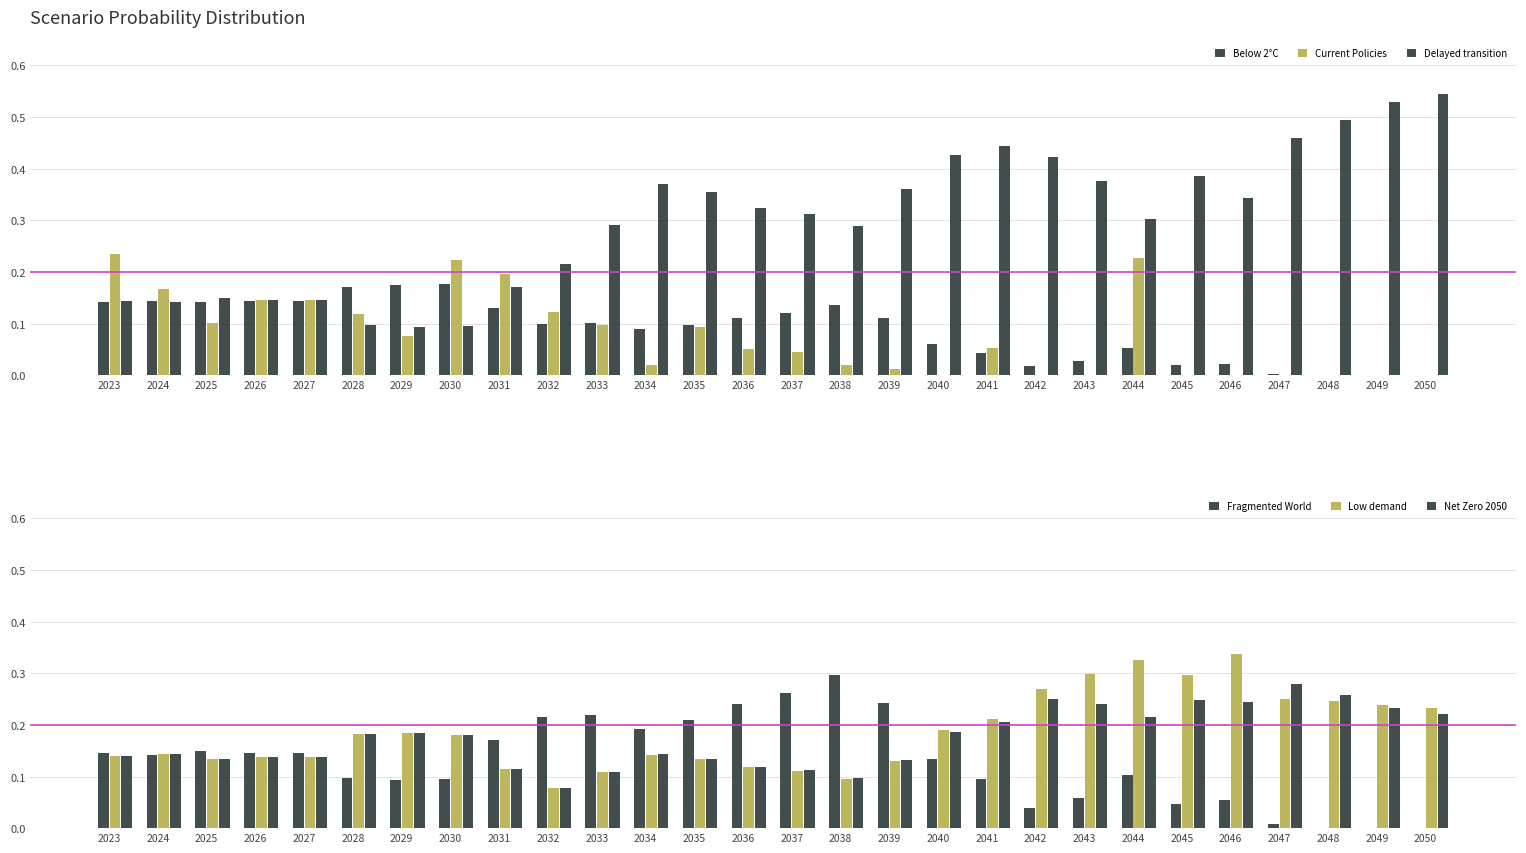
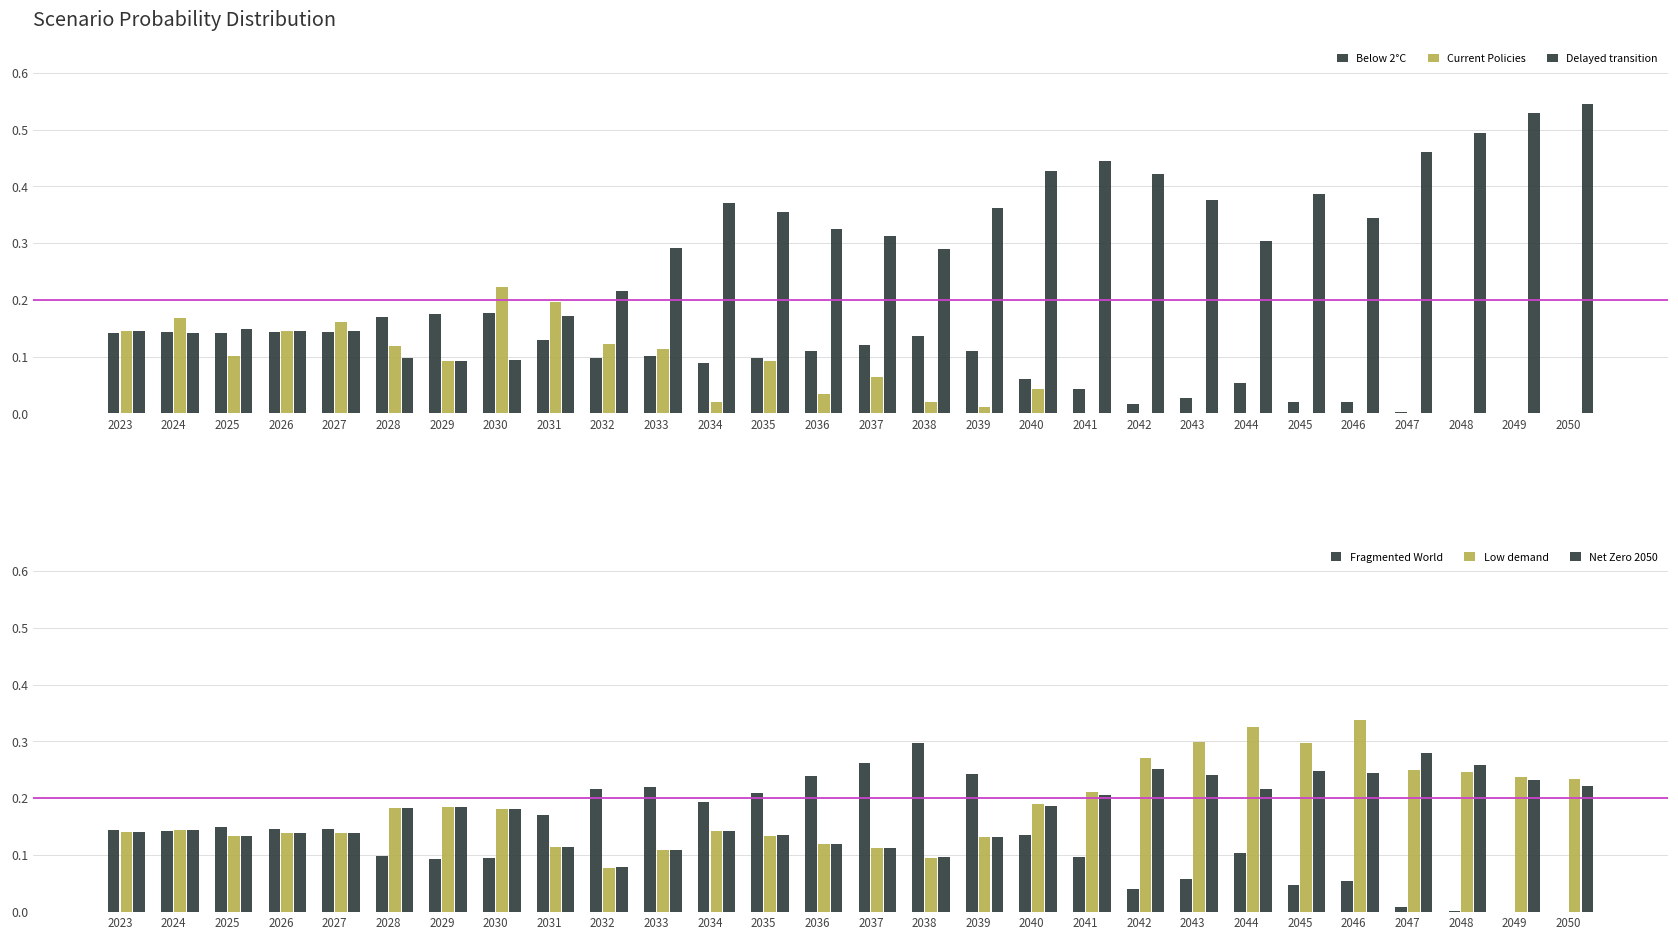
Scenario Probability Distribution, Current Policies, 2023: 0.24 -> 0.14
Scenario Probability Distribution, Current Policies, 2027: 0.15 -> 0.16
Scenario Probability Distribution, Current Policies, 2029: 0.08 -> 0.09
Scenario Probability Distribution, Current Policies, 2033: 0.10 -> 0.11
Scenario Probability Distribution, Current Policies, 2036: 0.05 -> 0.03
Scenario Probability Distribution, Current Policies, 2037: 0.04 -> 0.06
Scenario Probability Distribution, Current Policies, 2040: 0.00 -> 0.04
Scenario Probability Distribution, Current Policies, 2041: 0.05 -> 0.00
Scenario Probability Distribution, Current Policies, 2044: 0.23 -> 0.00
